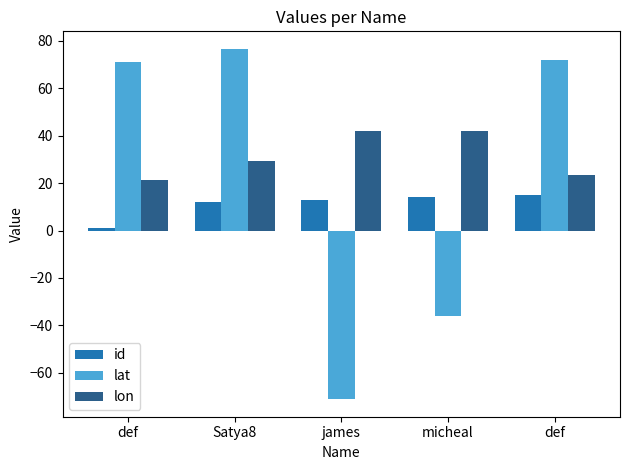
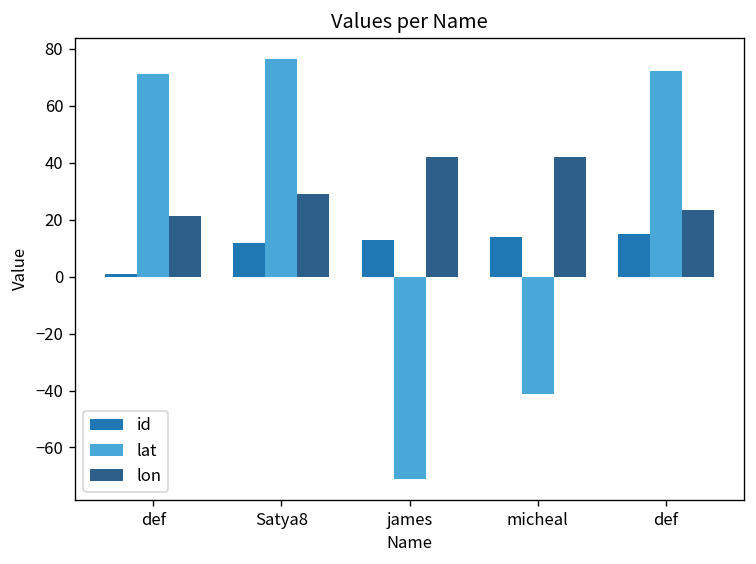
lat, micheal: -36 -> -41
